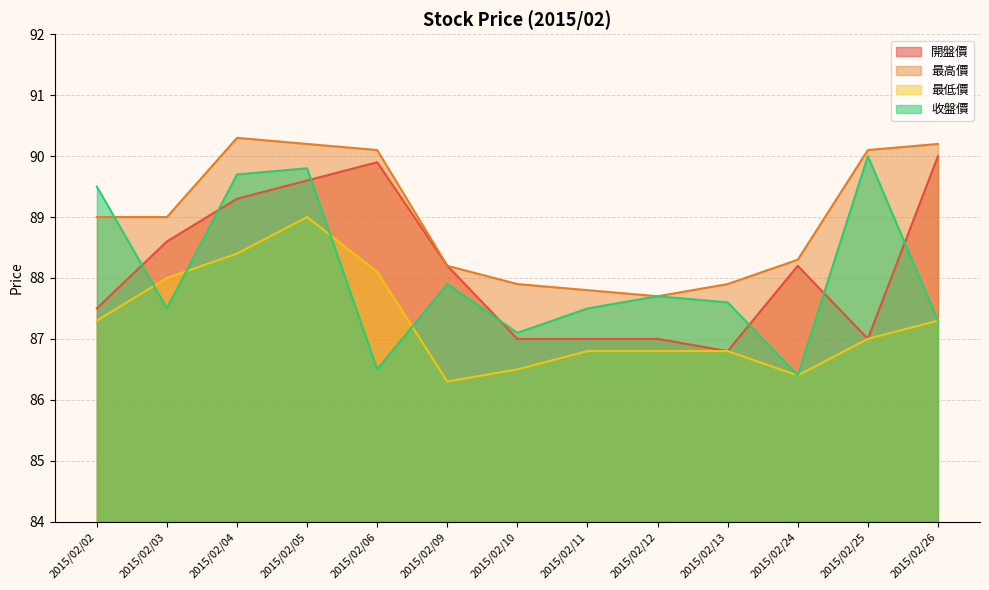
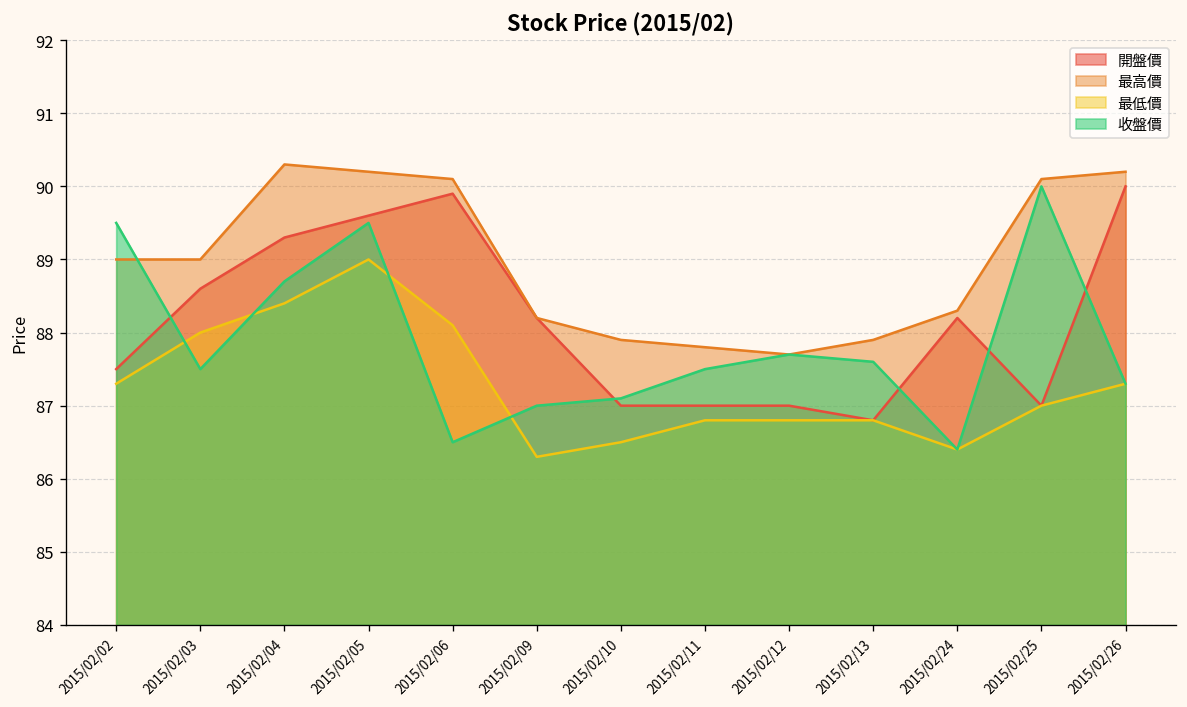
收盤價, 2015/02/04: 89.7 -> 88.7
收盤價, 2015/02/05: 89.8 -> 89.5
收盤價, 2015/02/09: 87.9 -> 87.0
